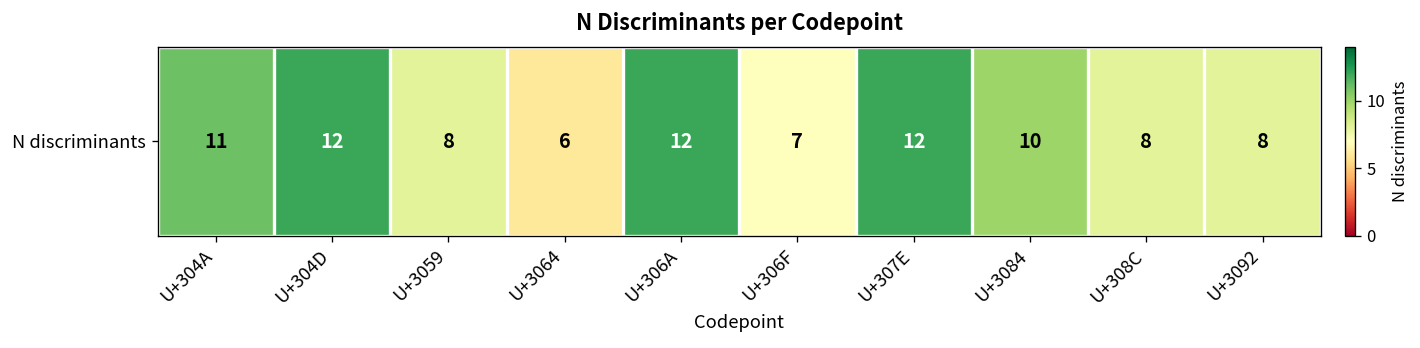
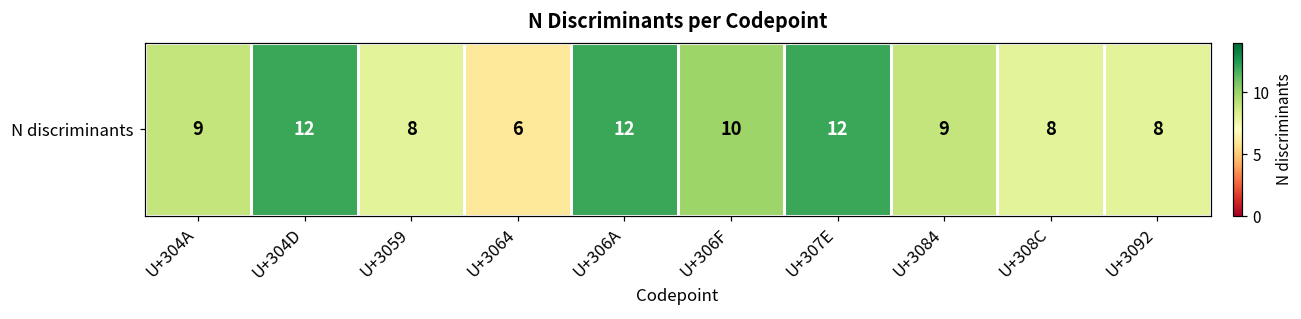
N discriminants, U+304A: 11 -> 9
N discriminants, U+306F: 7 -> 10
N discriminants, U+3084: 10 -> 9
